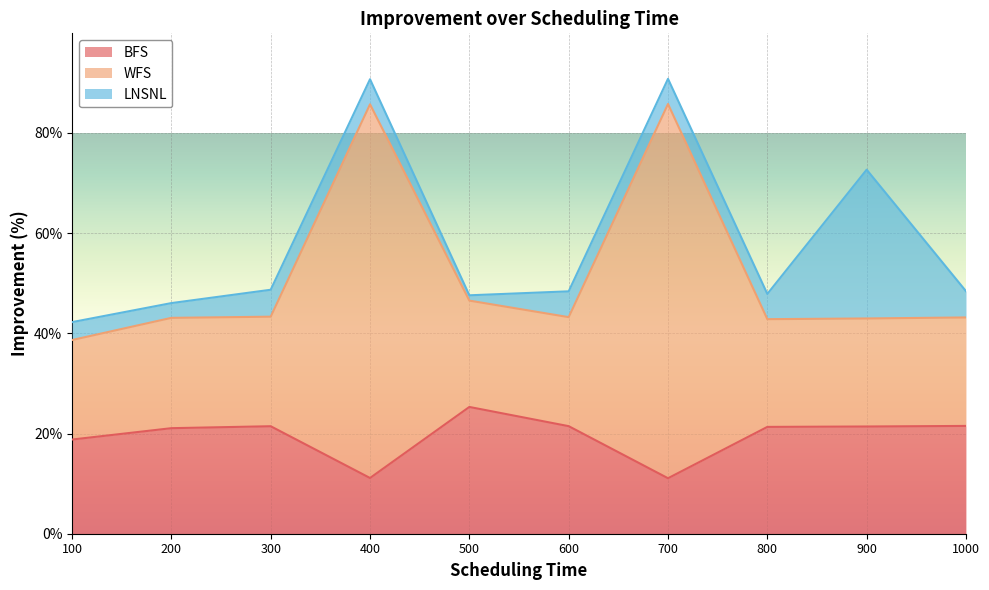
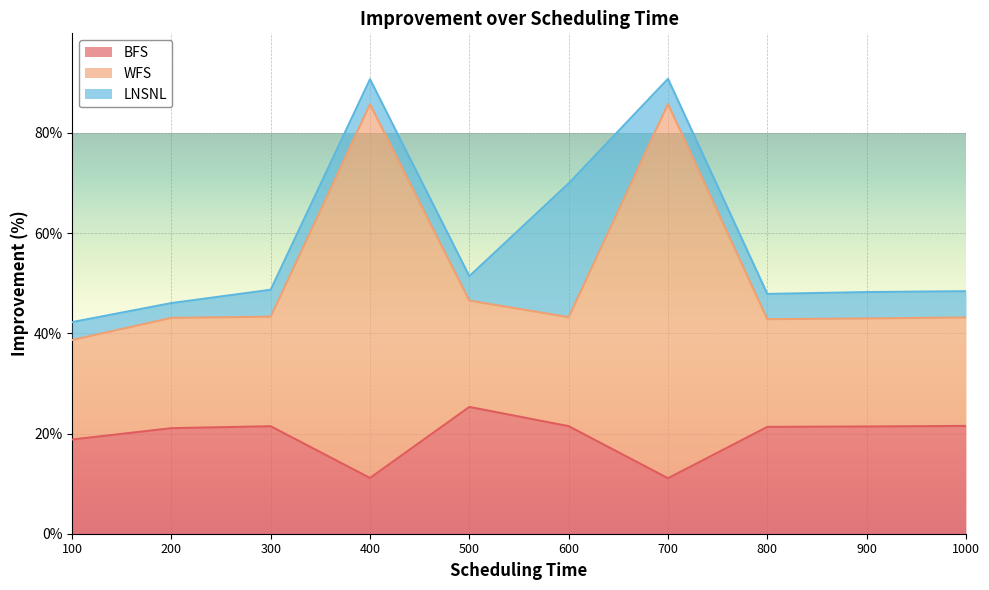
LNSNL, 500: 1% -> 5%
LNSNL, 600: 5% -> 27%
LNSNL, 900: 30% -> 5%
